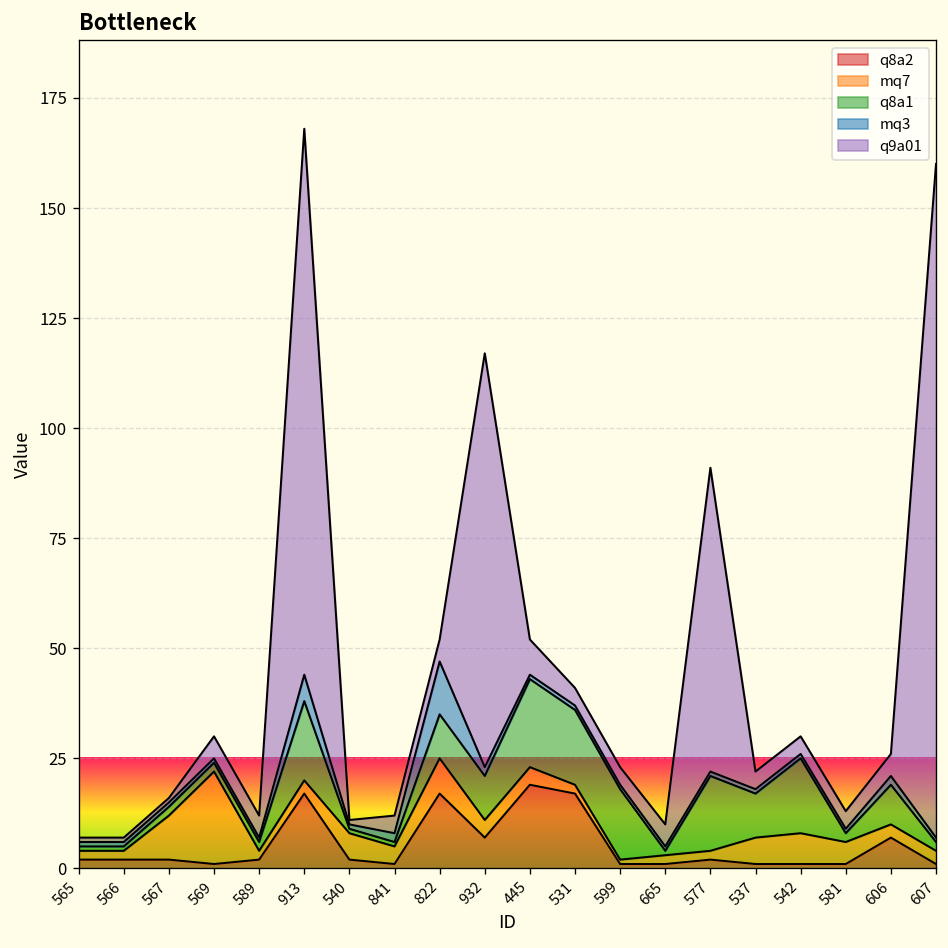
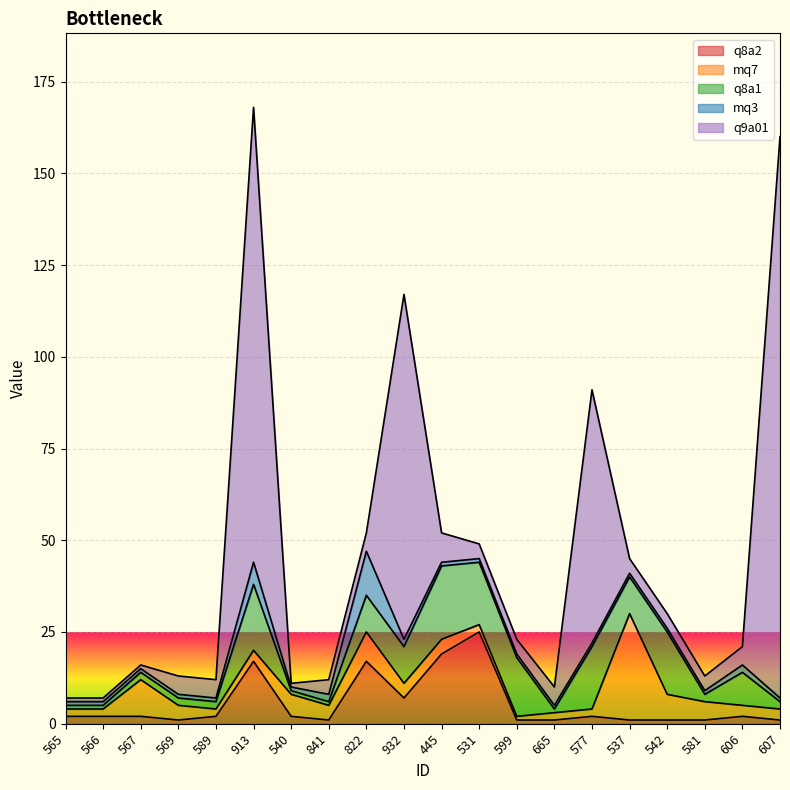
mq7, 569: 21 -> 4
q8a2, 531: 17 -> 25
mq7, 537: 6 -> 29
q8a2, 606: 7 -> 2
